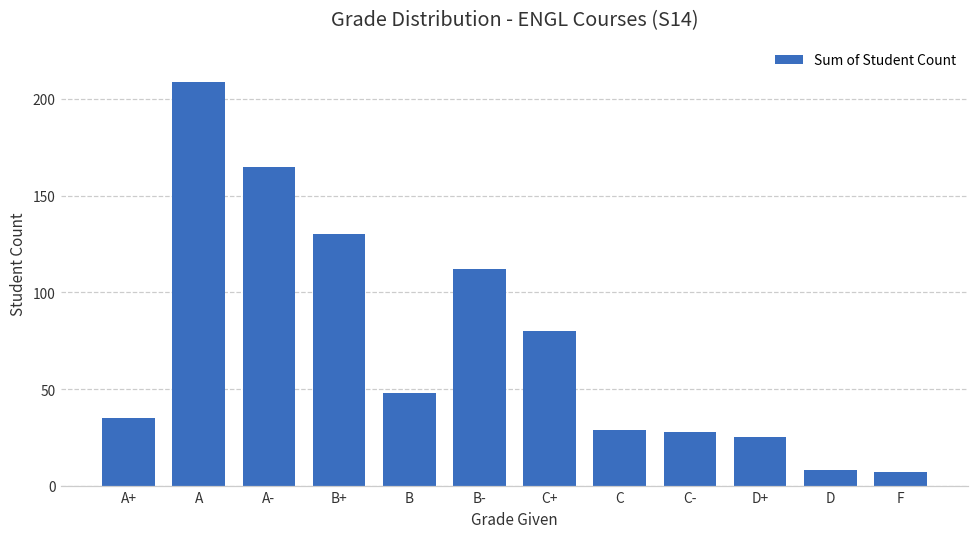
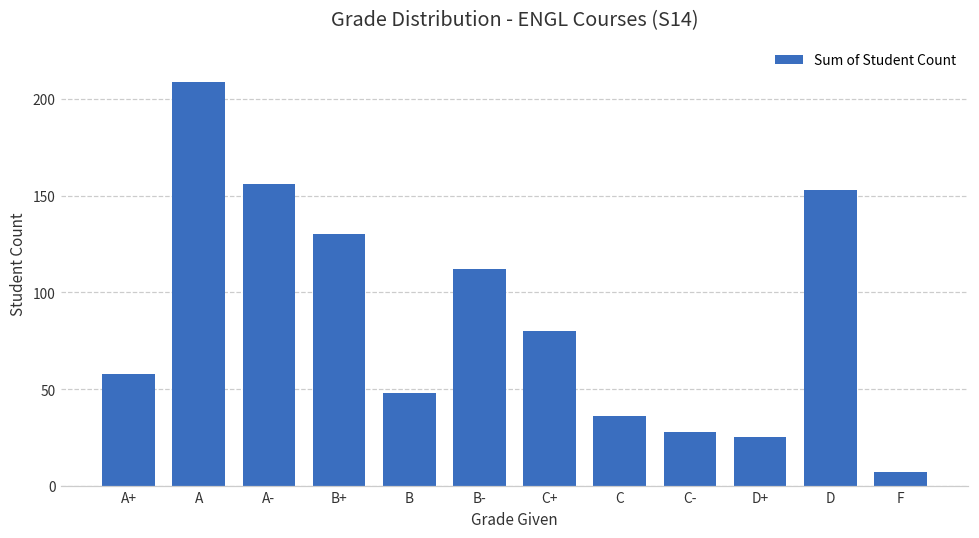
A+: 35 -> 58
A-: 165 -> 156
C: 29 -> 36
D: 8 -> 153
